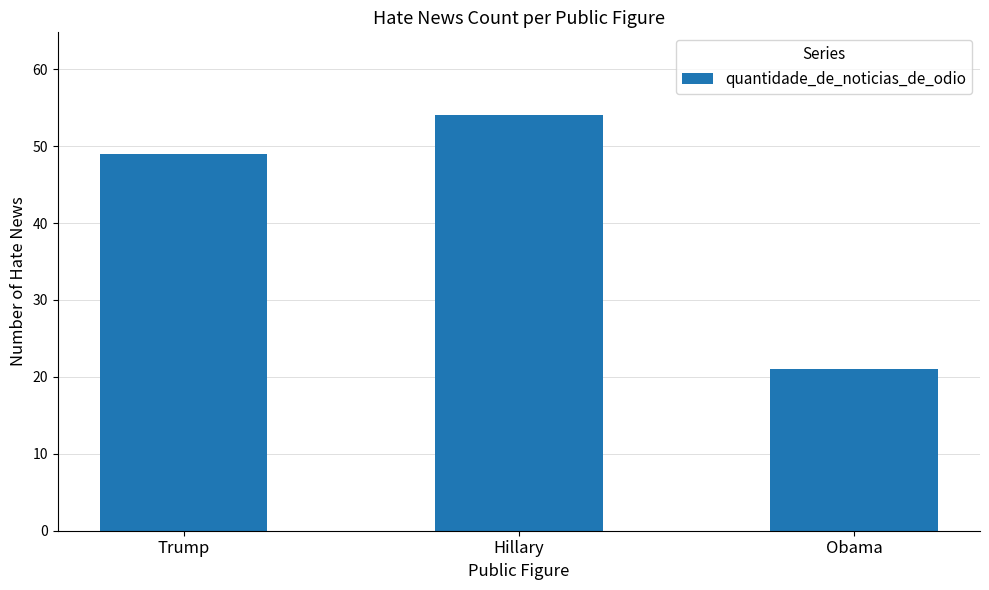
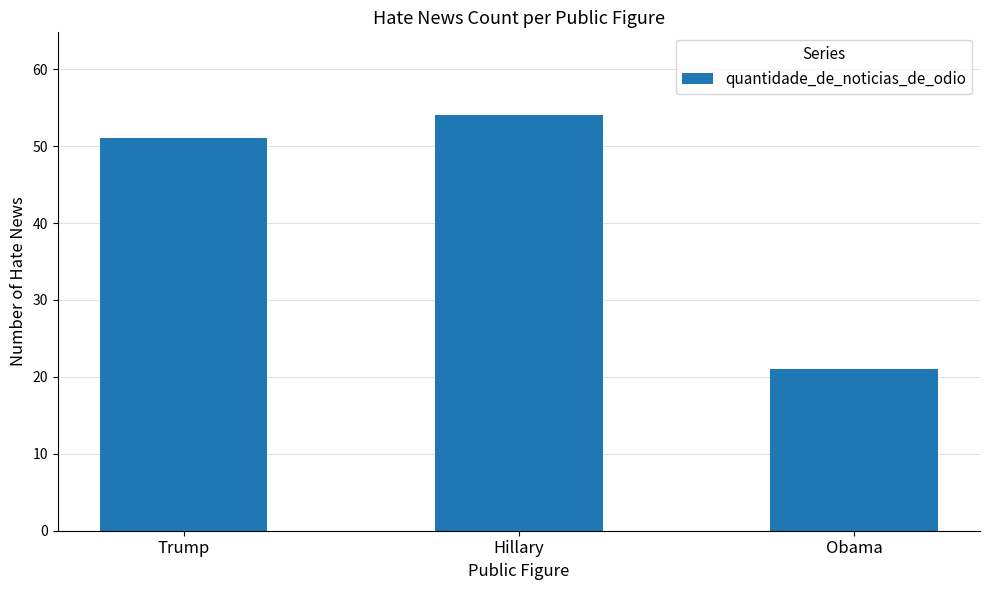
Trump: 49 -> 51
